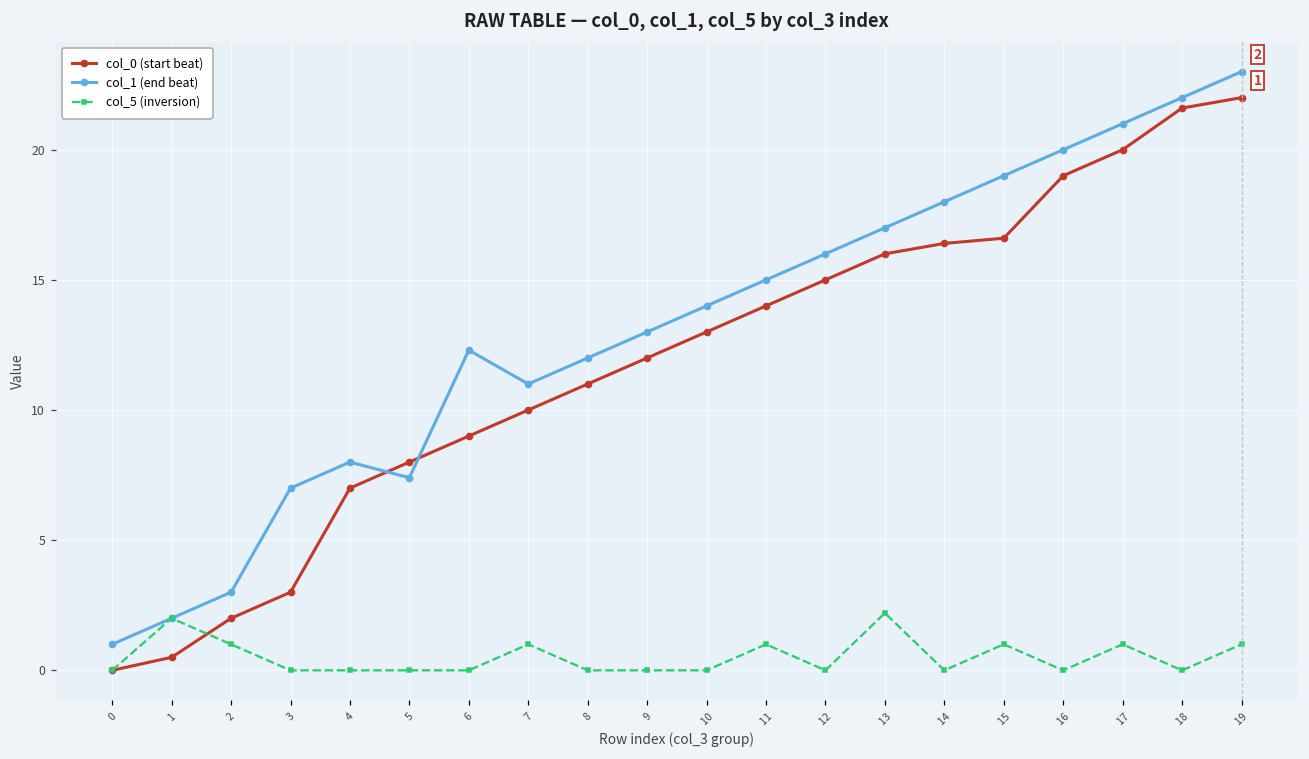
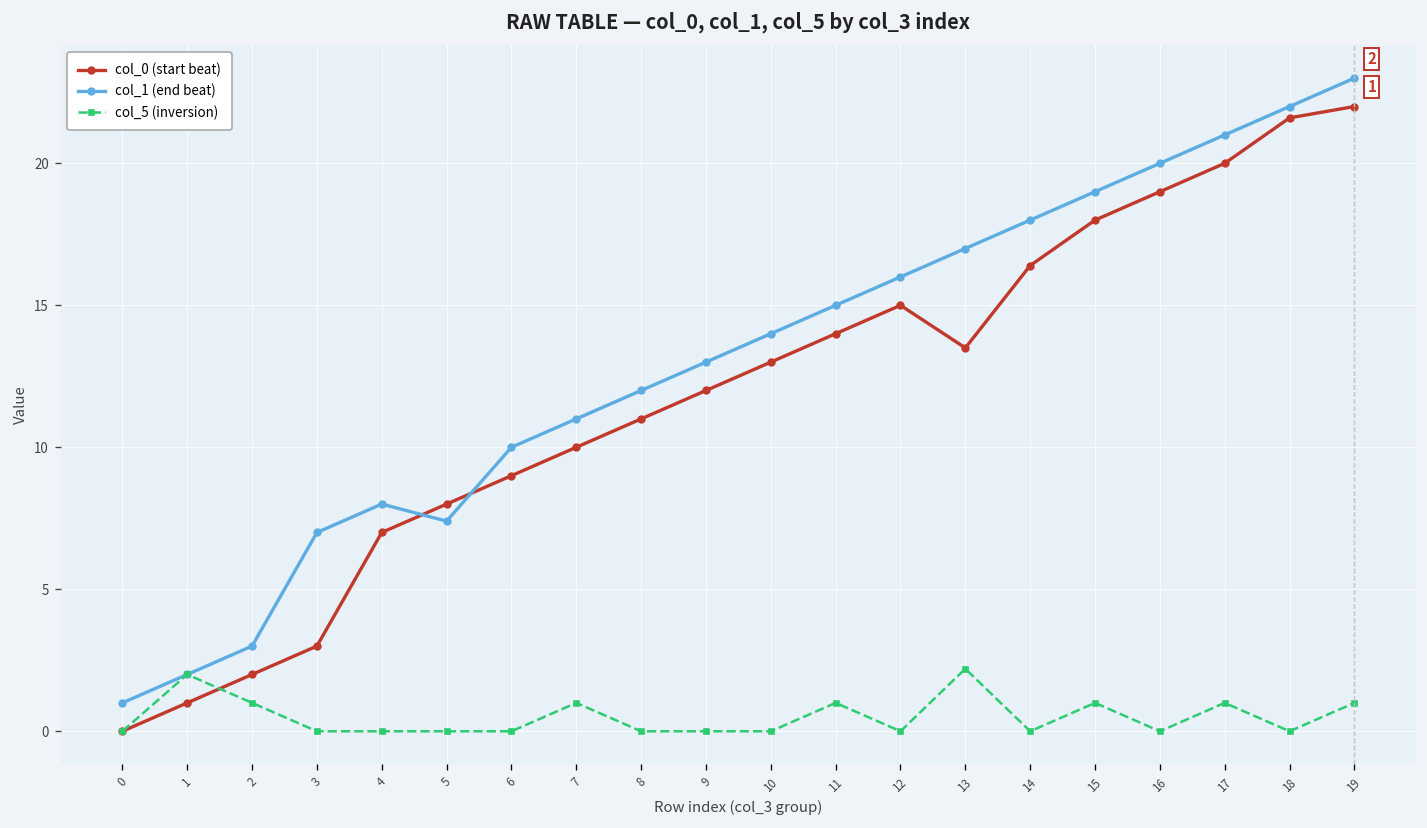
col_0 (start beat), 1: 0.5 -> 1.0
col_1 (end beat), 6: 12.3 -> 10.0
col_0 (start beat), 13: 16.0 -> 13.5
col_0 (start beat), 15: 16.6 -> 18.0
